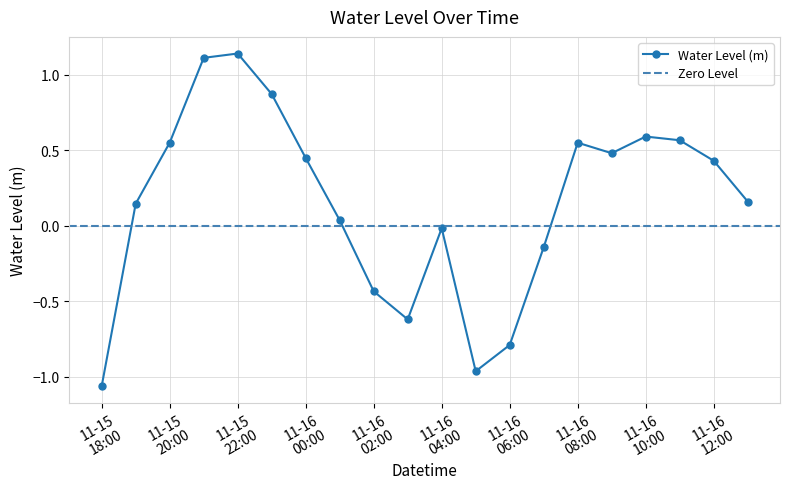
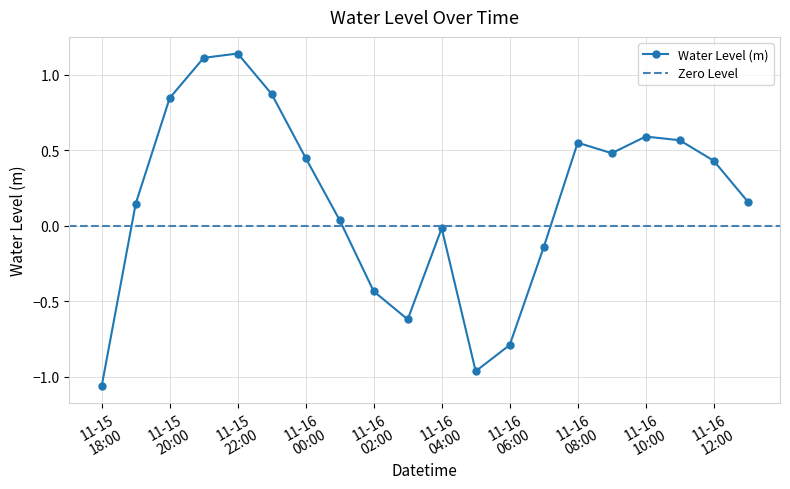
11-15 20:00: 0.55 -> 0.85
